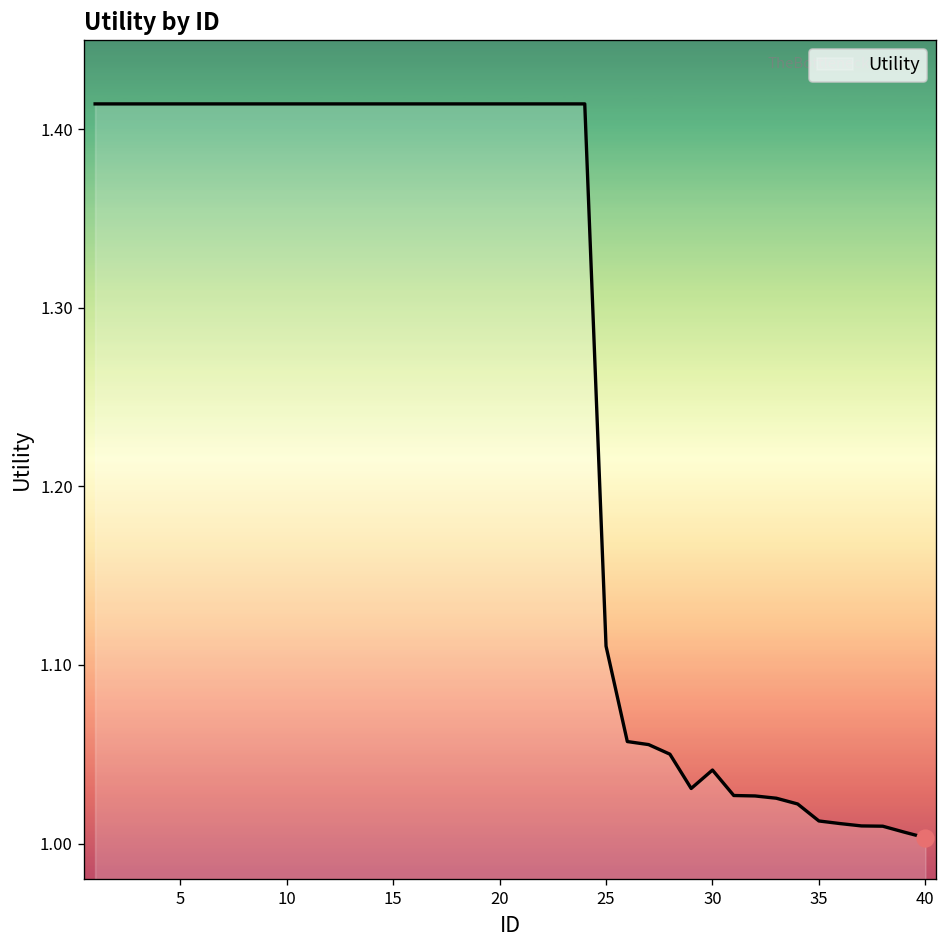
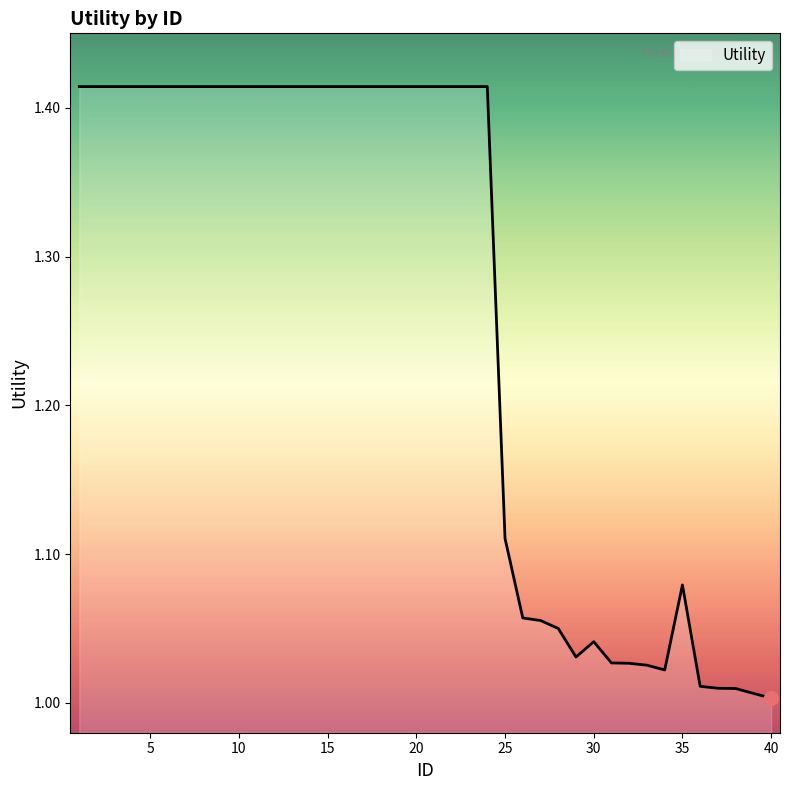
Utility, 35: 1.013 -> 1.079
